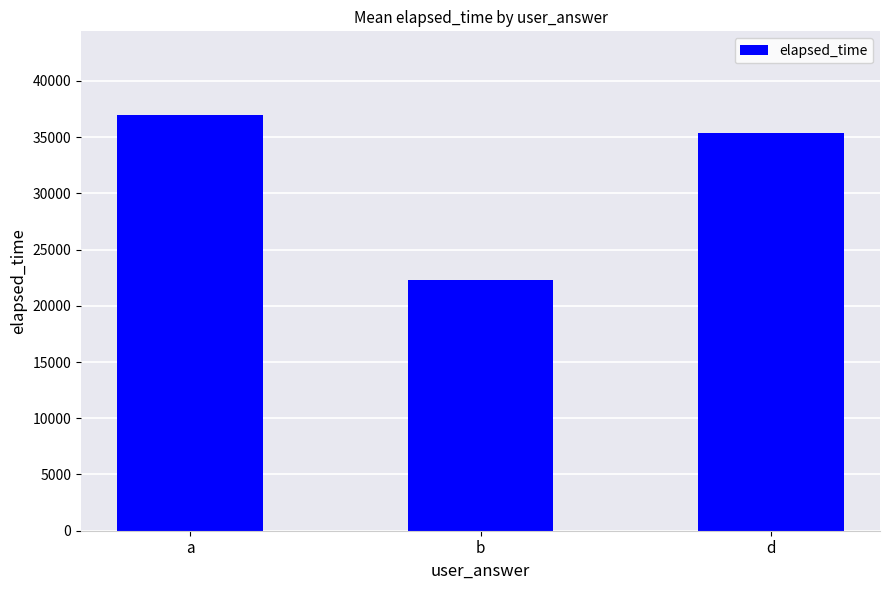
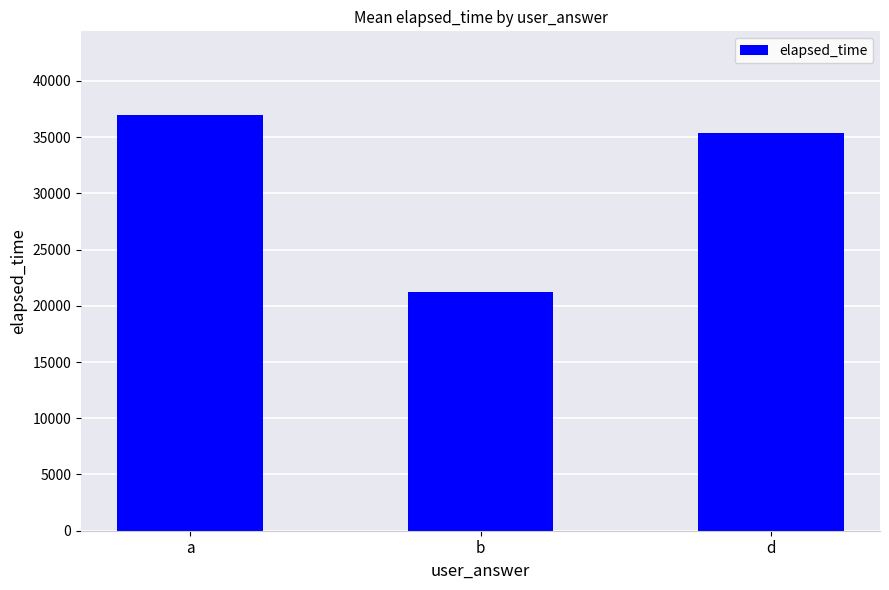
b: 22300 -> 21200
